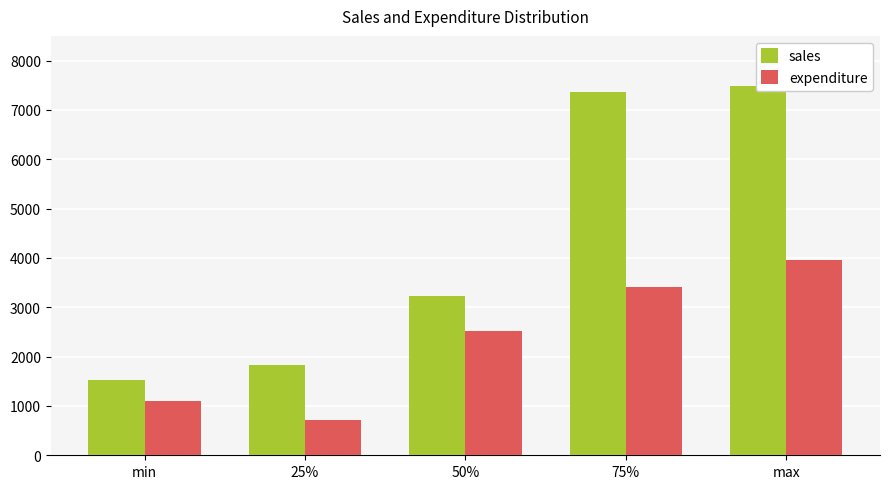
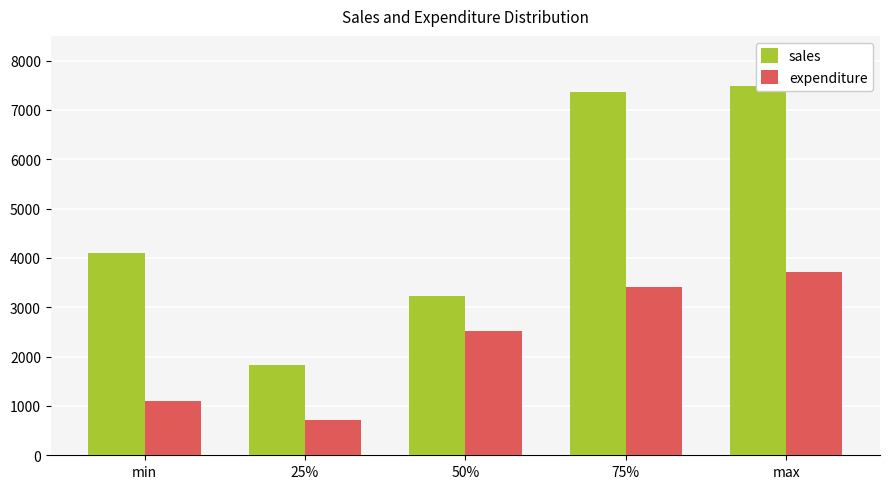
sales, min: 1500 -> 4100
expenditure, max: 4000 -> 3700
